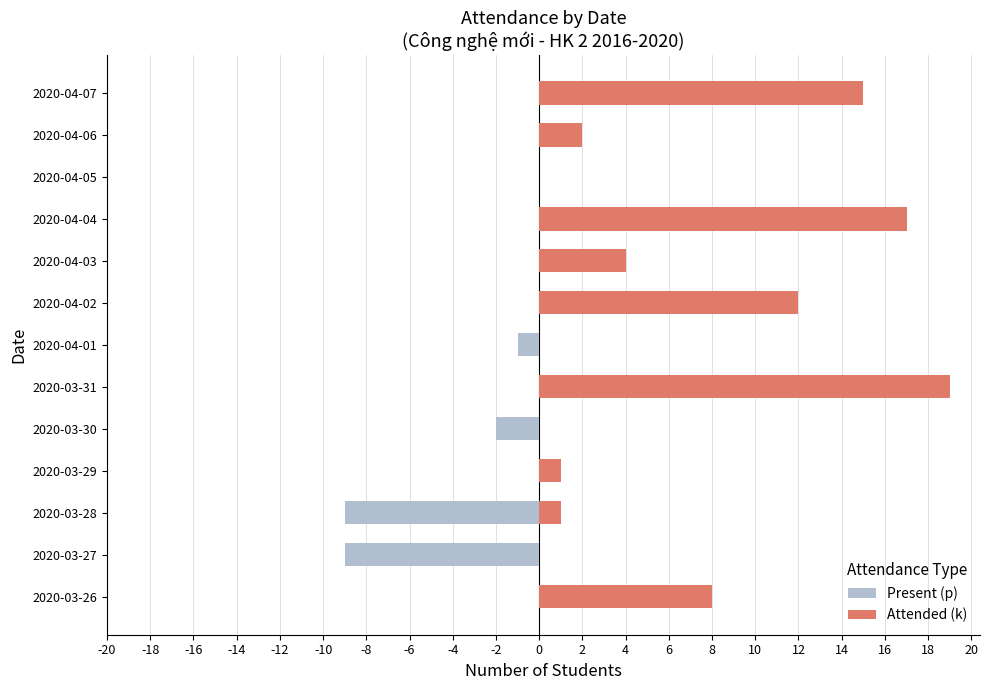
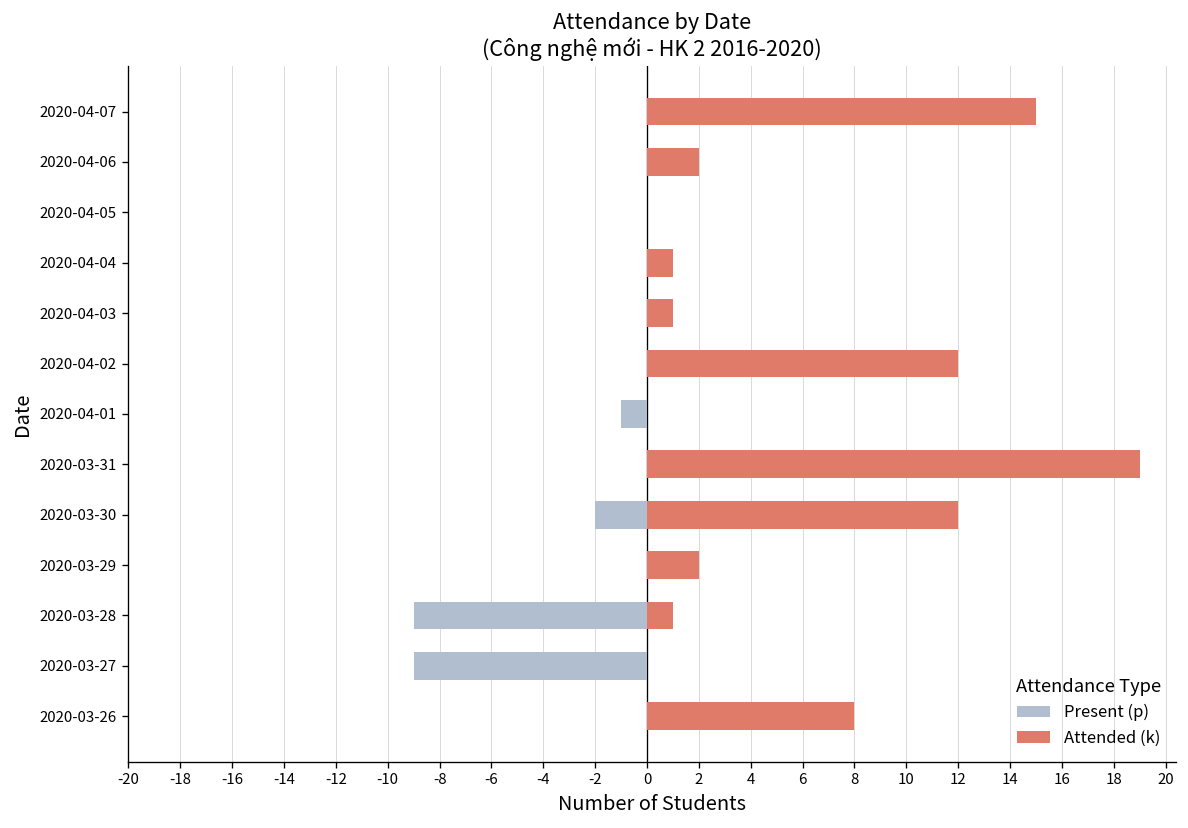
Attended (k), 2020-04-04: 17 -> 1
Attended (k), 2020-04-03: 4 -> 1
Attended (k), 2020-03-30: 0 -> 12
Attended (k), 2020-03-29: 1 -> 2
